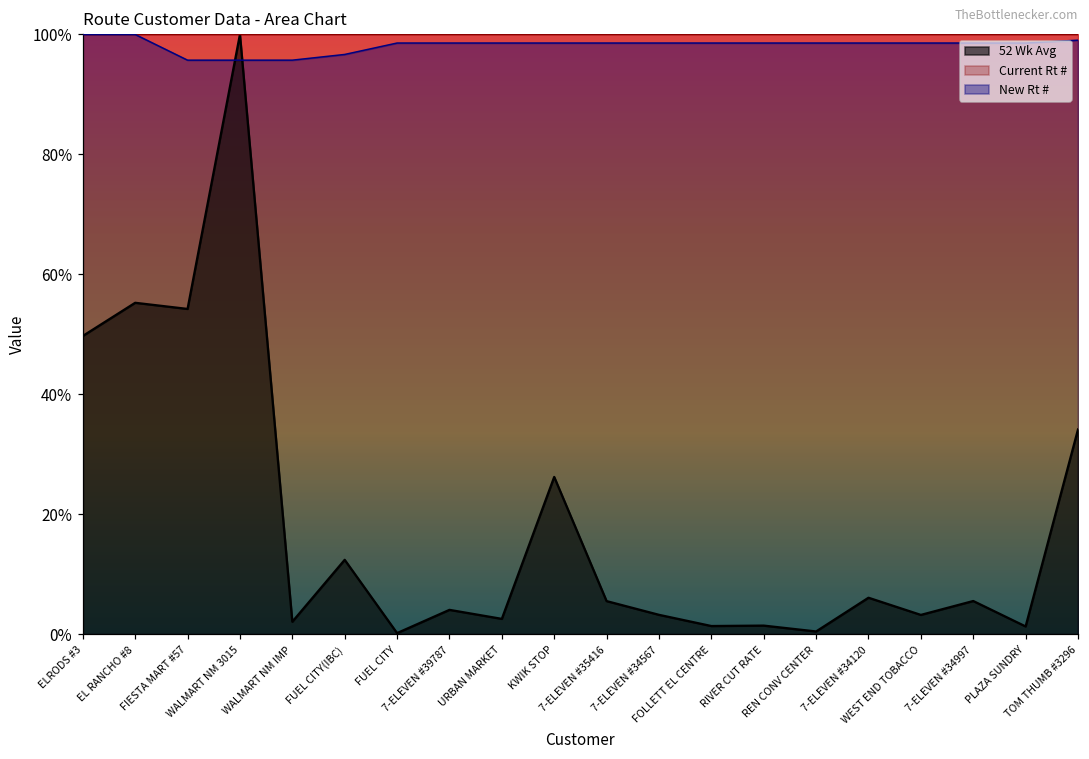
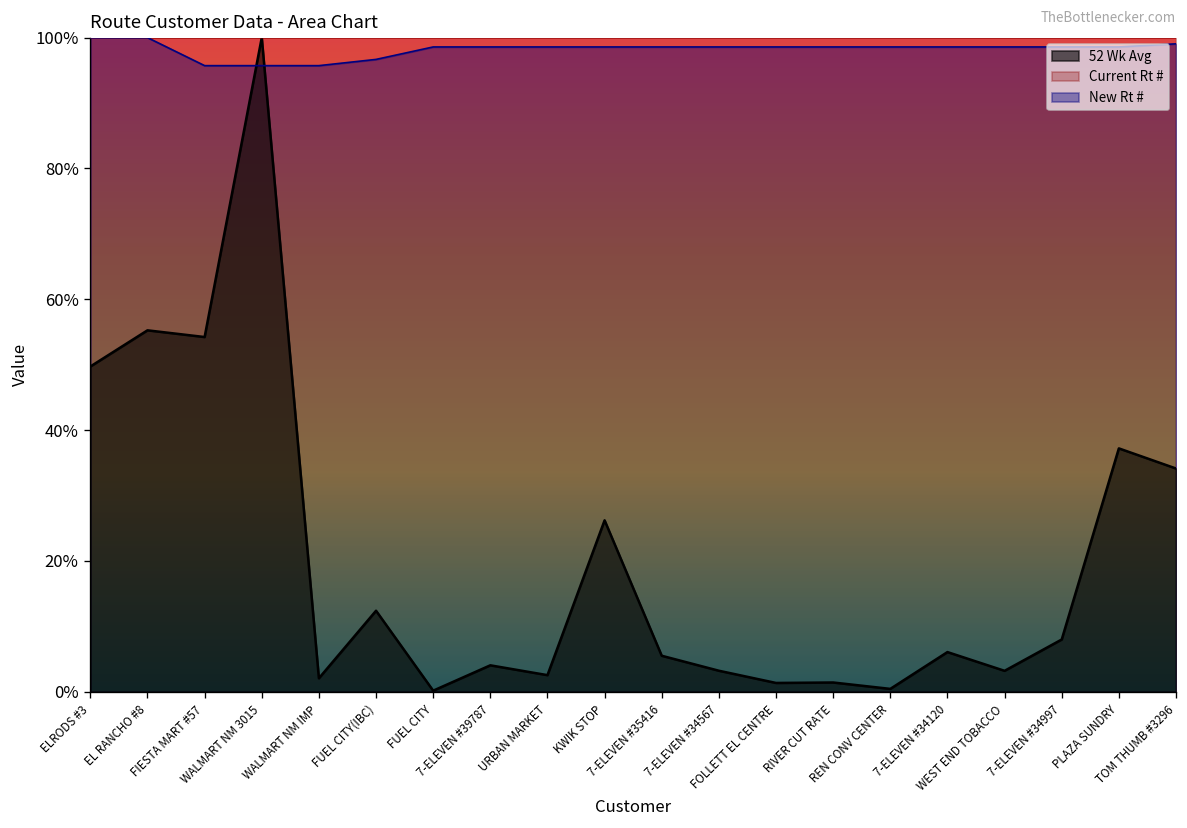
52 Wk Avg, 7-ELEVEN #34997: 6% -> 8%
52 Wk Avg, PLAZA SUNDRY: 1% -> 37%
